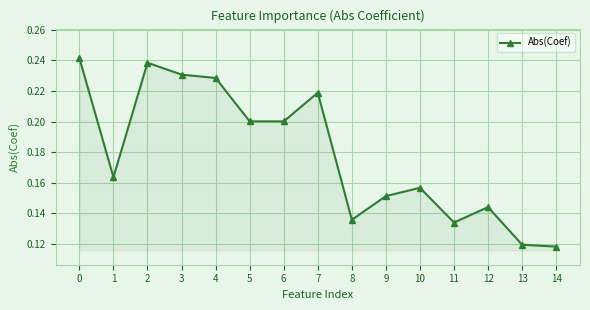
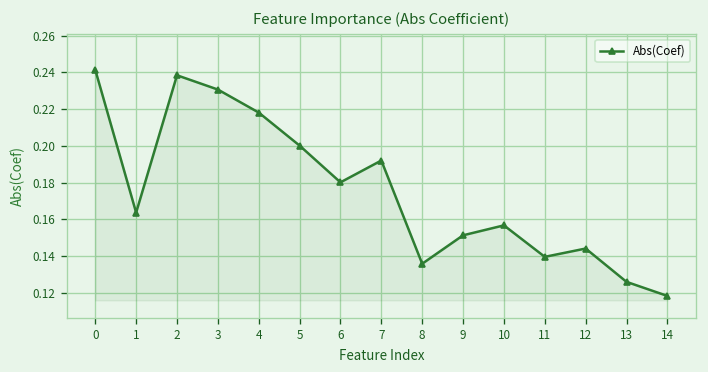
4: 0.228 -> 0.218
6: 0.200 -> 0.180
7: 0.219 -> 0.192
11: 0.134 -> 0.140
13: 0.120 -> 0.126
